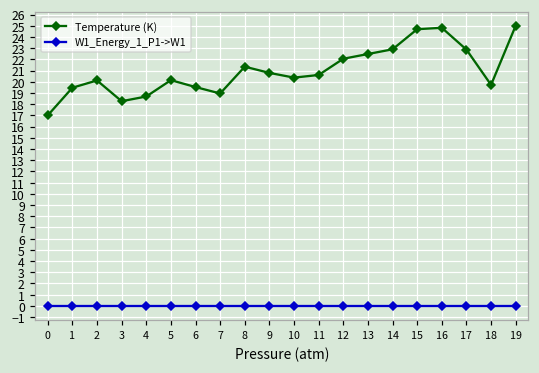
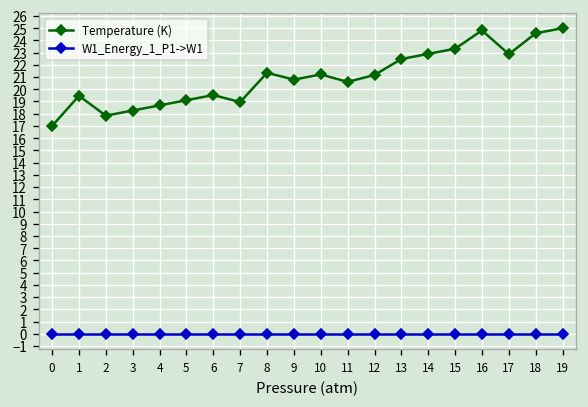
Temperature (K), 2: 20.1 -> 17.8
Temperature (K), 5: 20.1 -> 19.1
Temperature (K), 10: 20.4 -> 21.2
Temperature (K), 12: 22.1 -> 21.2
Temperature (K), 15: 24.7 -> 23.3
Temperature (K), 18: 19.7 -> 24.6
